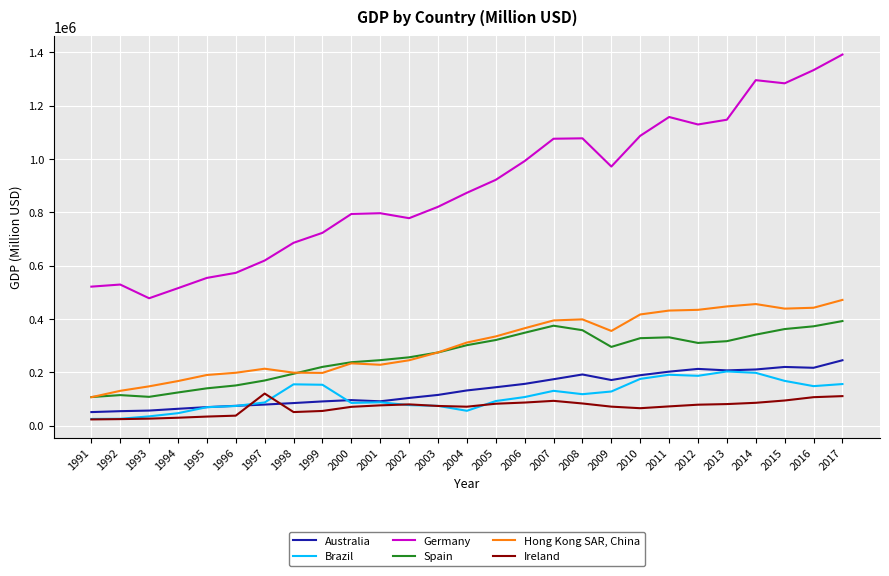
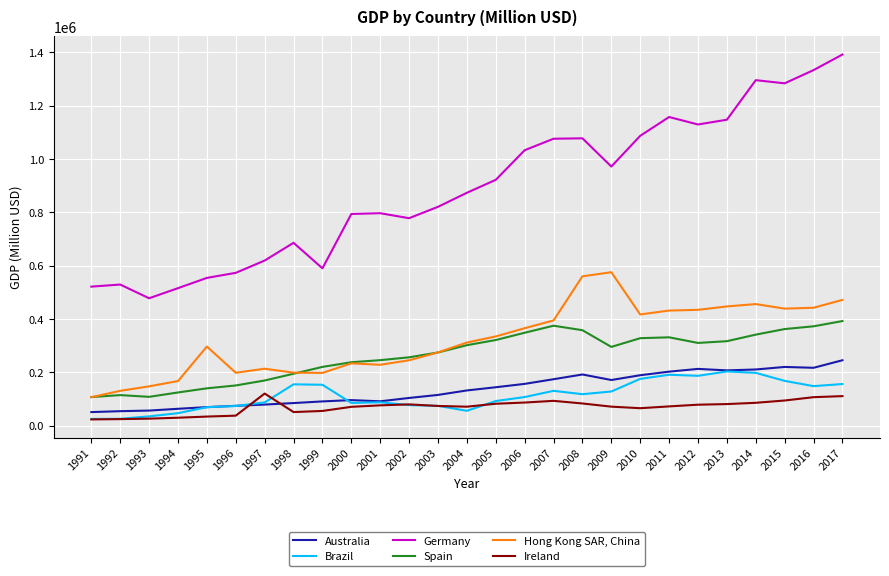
Hong Kong SAR, China, 1995: 190000 -> 300000
Germany, 1999: 720000 -> 590000
Germany, 2006: 990000 -> 1030000
Hong Kong SAR, China, 2008: 400000 -> 560000
Hong Kong SAR, China, 2009: 360000 -> 580000
